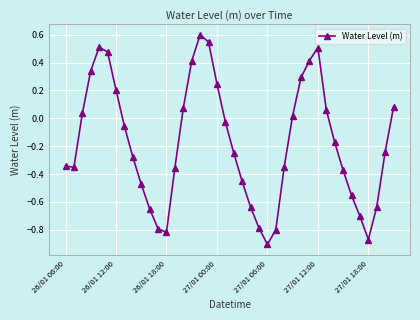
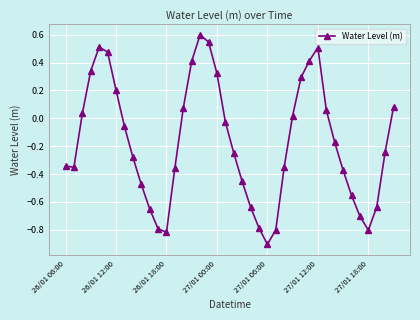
27/01 00:00: 0.25 -> 0.32
27/01 18:00: -0.87 -> -0.80
